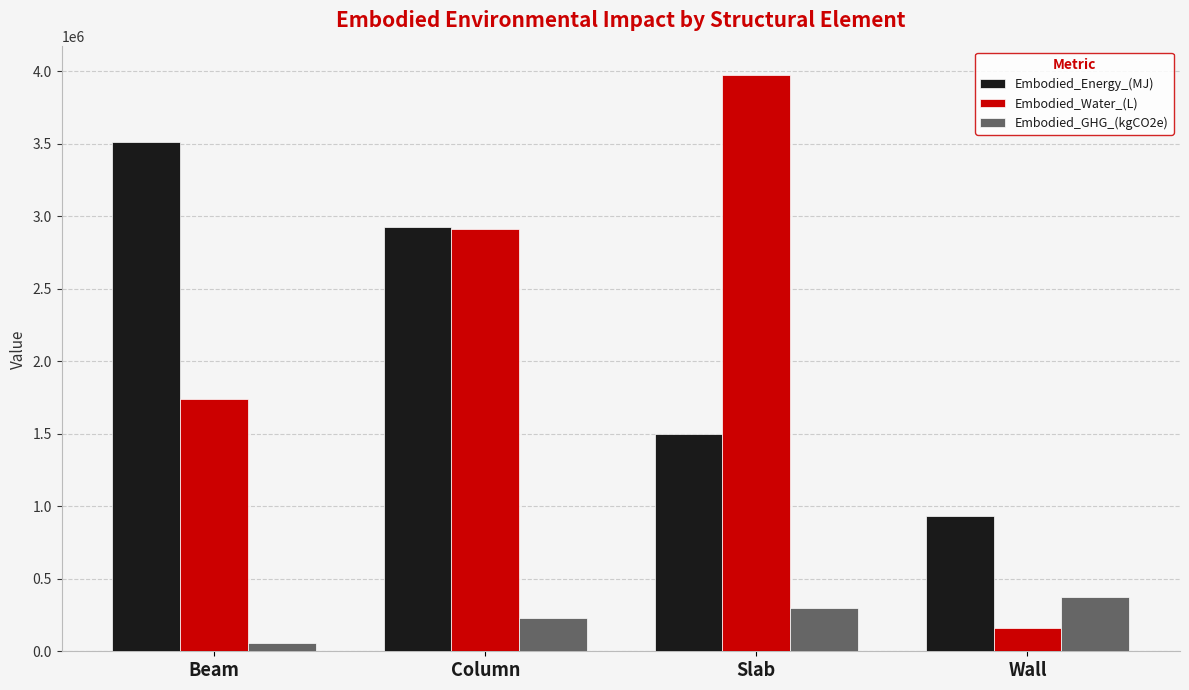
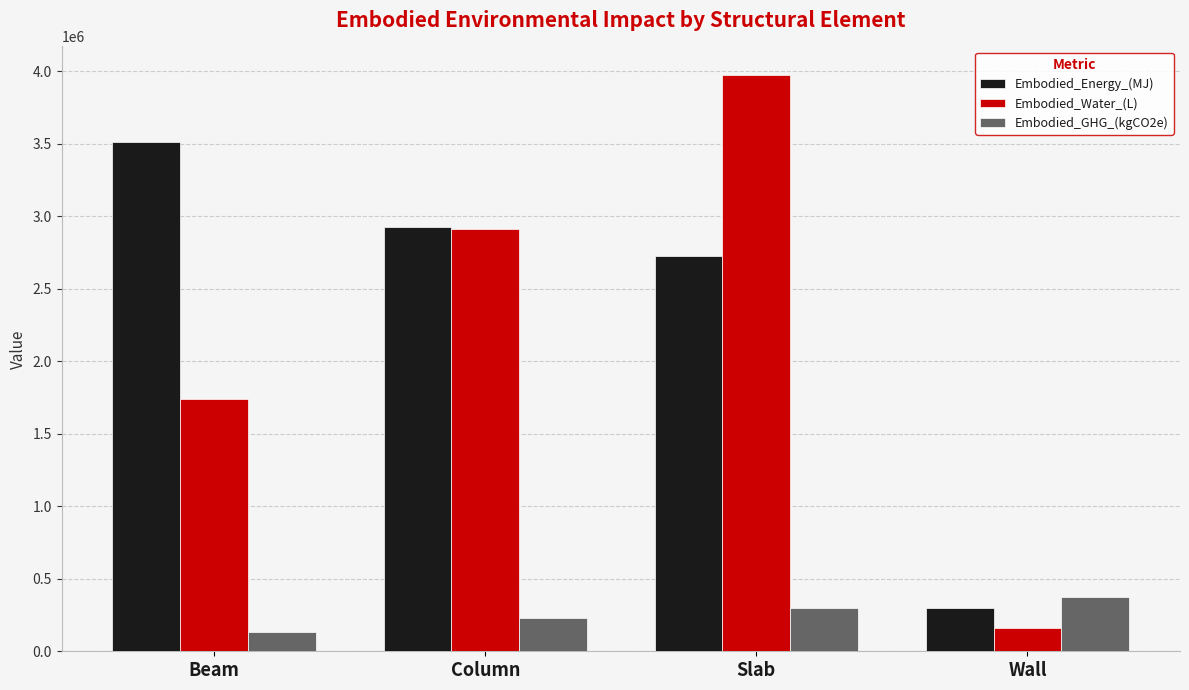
Embodied_GHG_(kgCO2e), Beam: 60000 -> 140000
Embodied_Energy_(MJ), Slab: 1500000 -> 2730000
Embodied_Energy_(MJ), Wall: 930000 -> 300000
